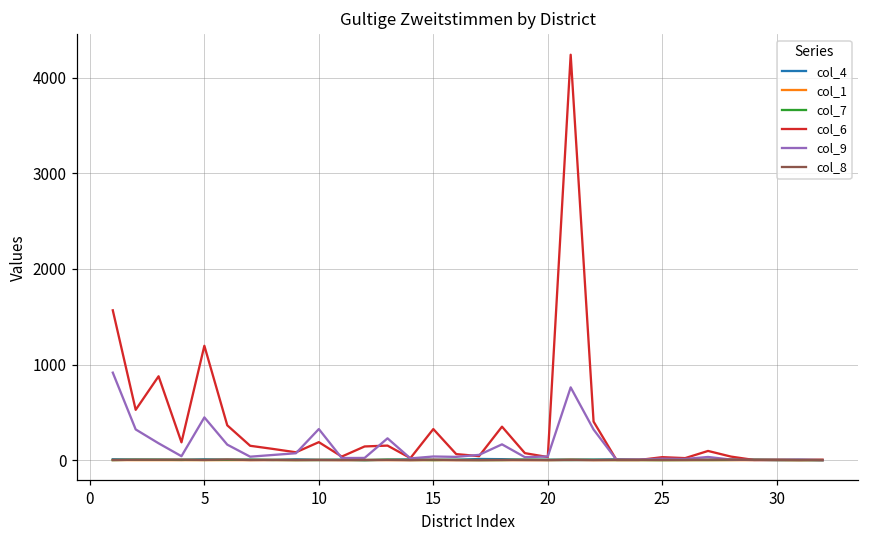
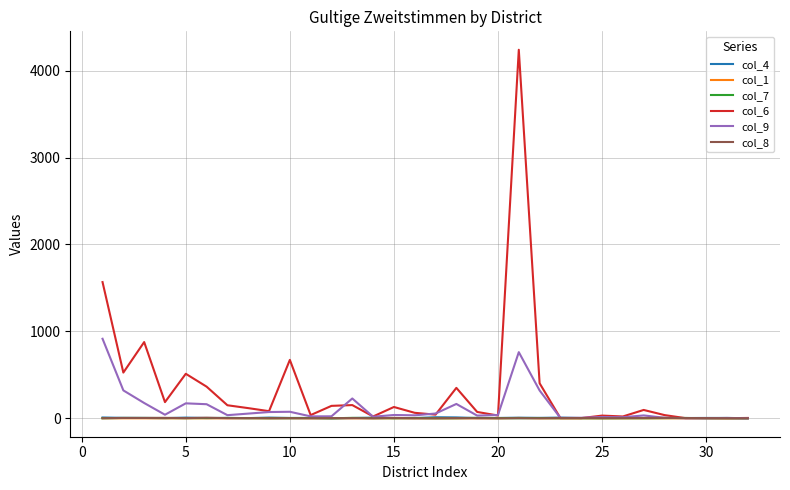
col_6, 5: 1200 -> 500
col_9, 5: 400 -> 200
col_6, 10: 200 -> 700
col_9, 10: 300 -> 100
col_6, 15: 300 -> 100
